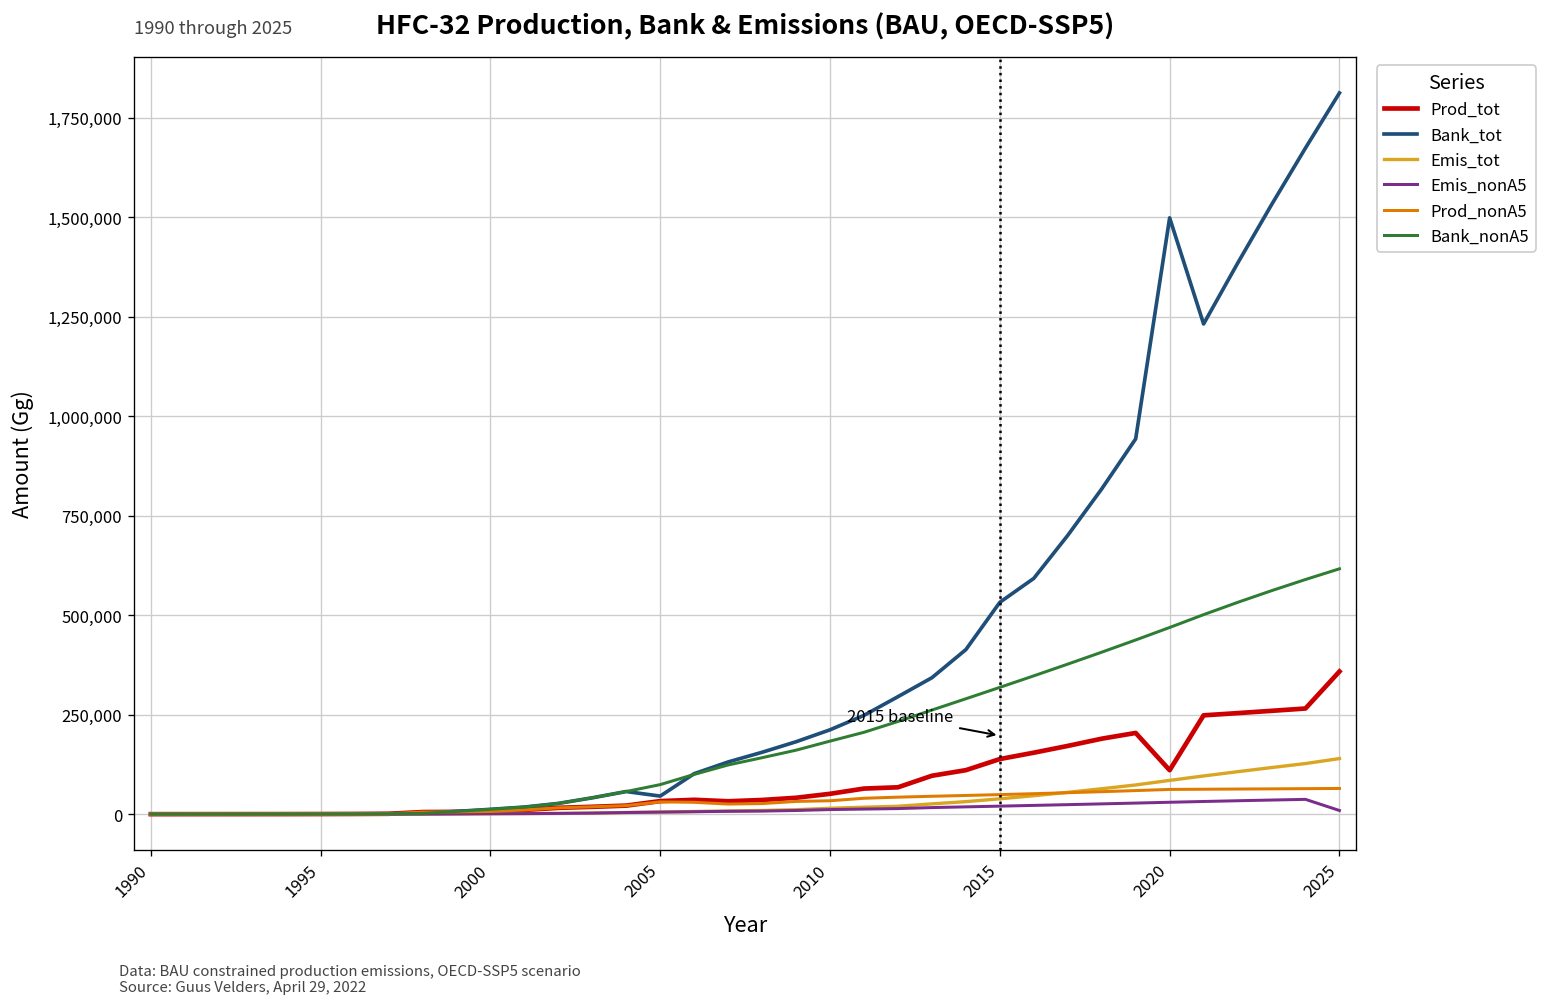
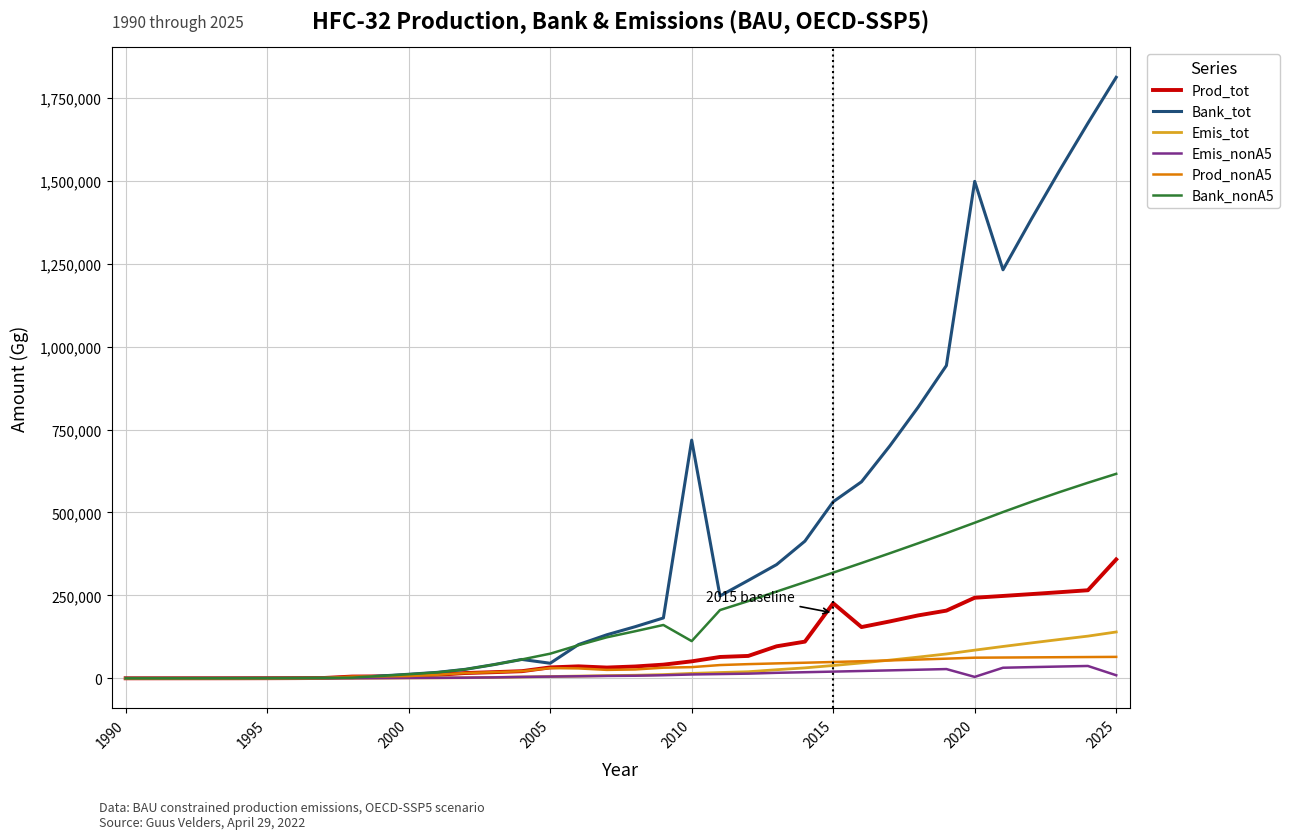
Bank_tot, 2010: 210,000 -> 720,000
Bank_nonA5, 2010: 180,000 -> 110,000
Prod_tot, 2015: 140,000 -> 230,000
Prod_tot, 2020: 110,000 -> 240,000
Emis_nonA5, 2020: 30,000 -> 0
